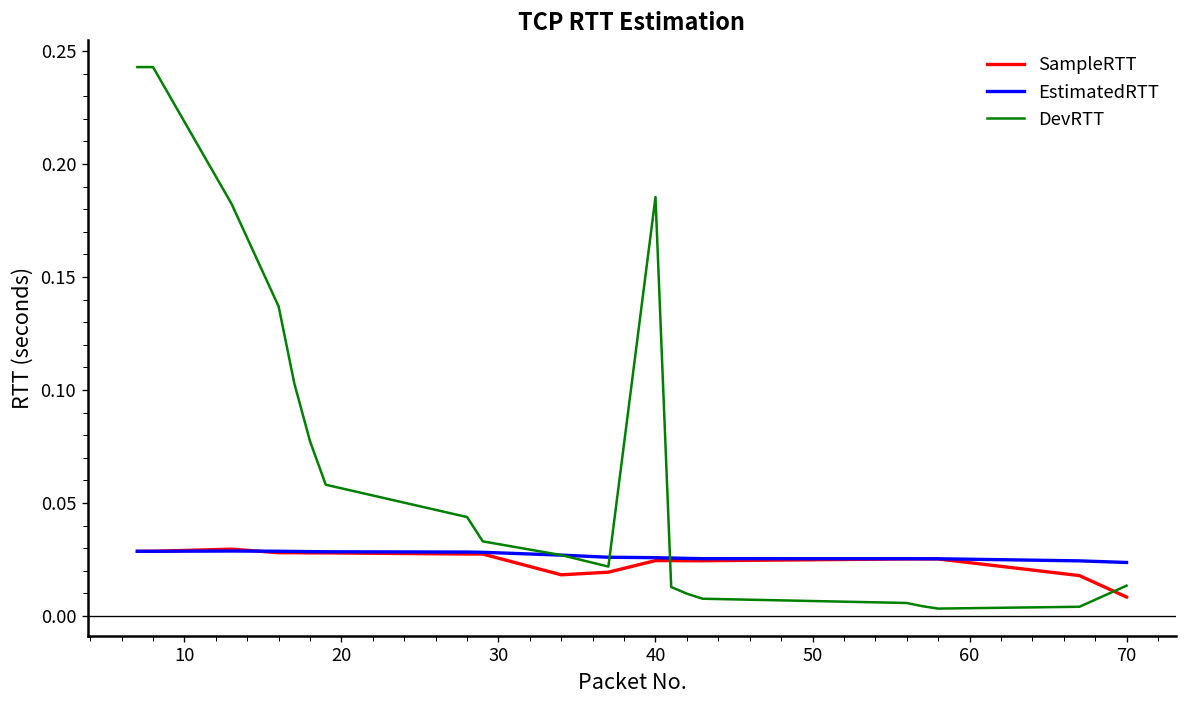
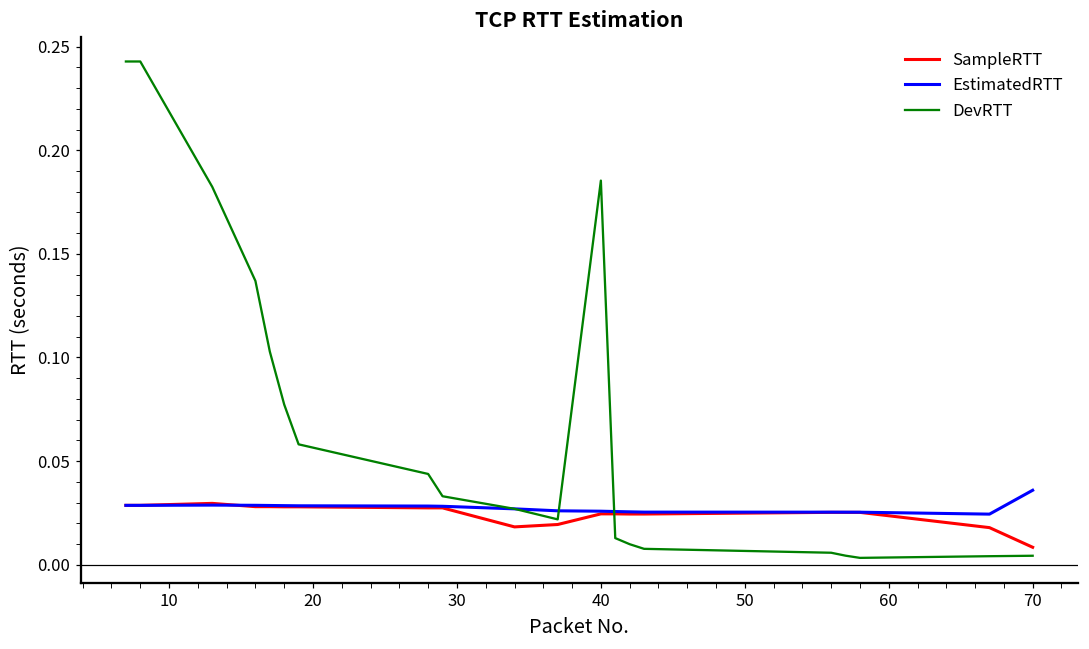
EstimatedRTT, 70: 0.024 -> 0.036
DevRTT, 70: 0.013 -> 0.004
